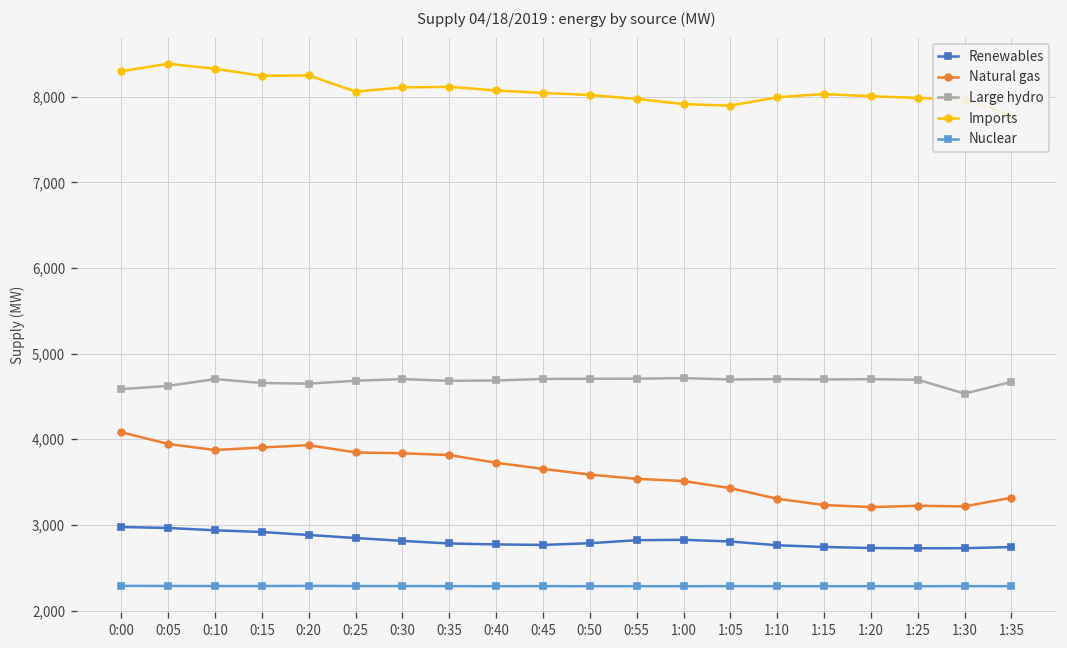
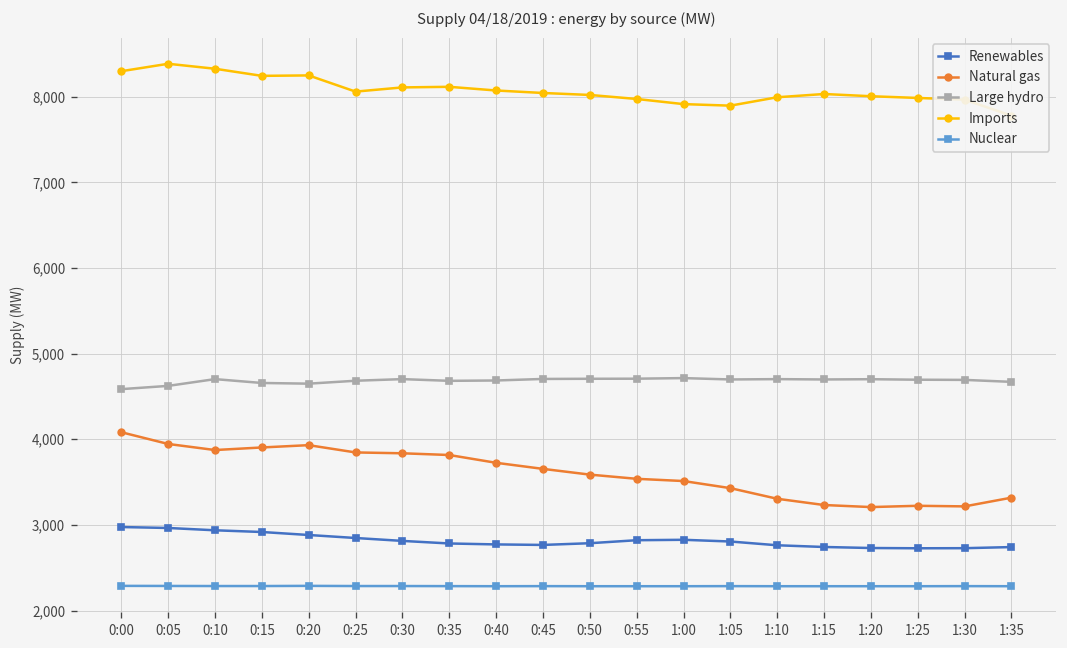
Large hydro, 1:30: 4,500 -> 4,700
